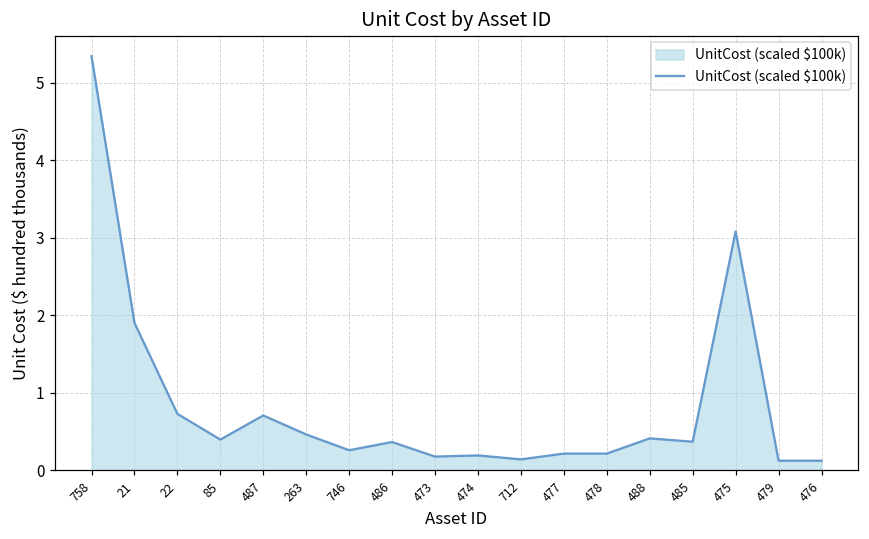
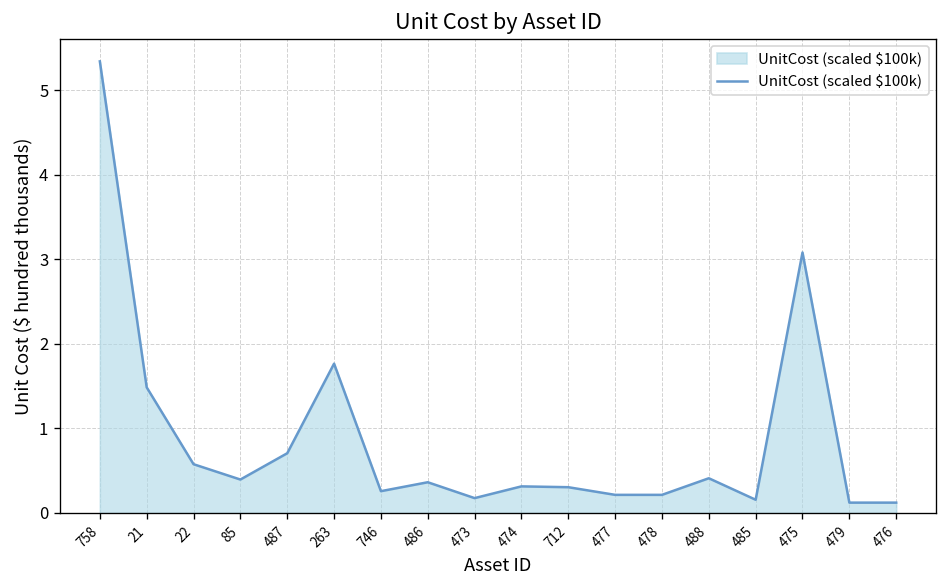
21: 1.9 -> 1.5
22: 0.7 -> 0.6
263: 0.5 -> 1.8
474: 0.2 -> 0.3
712: 0.1 -> 0.3
485: 0.4 -> 0.2
